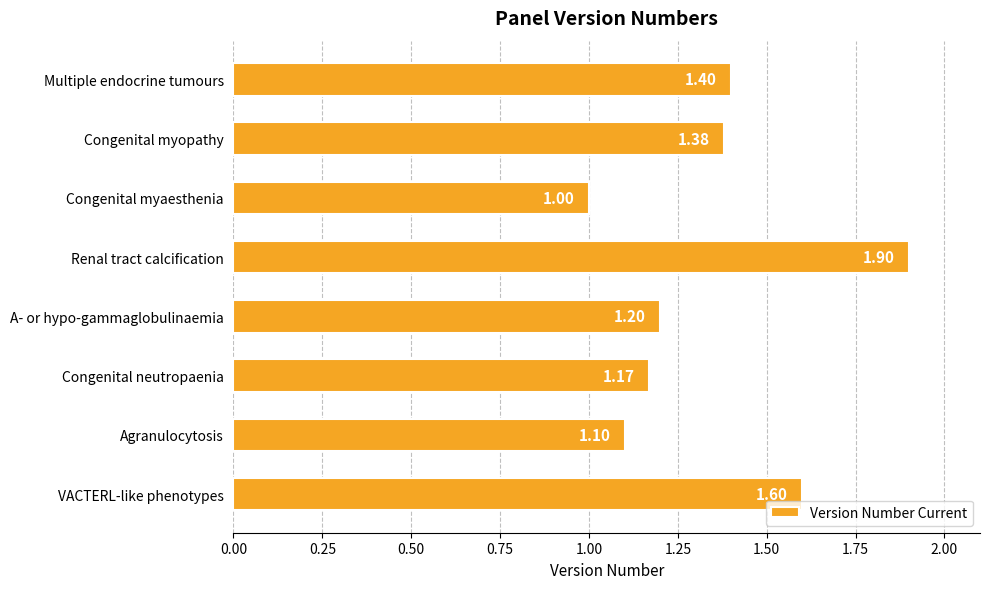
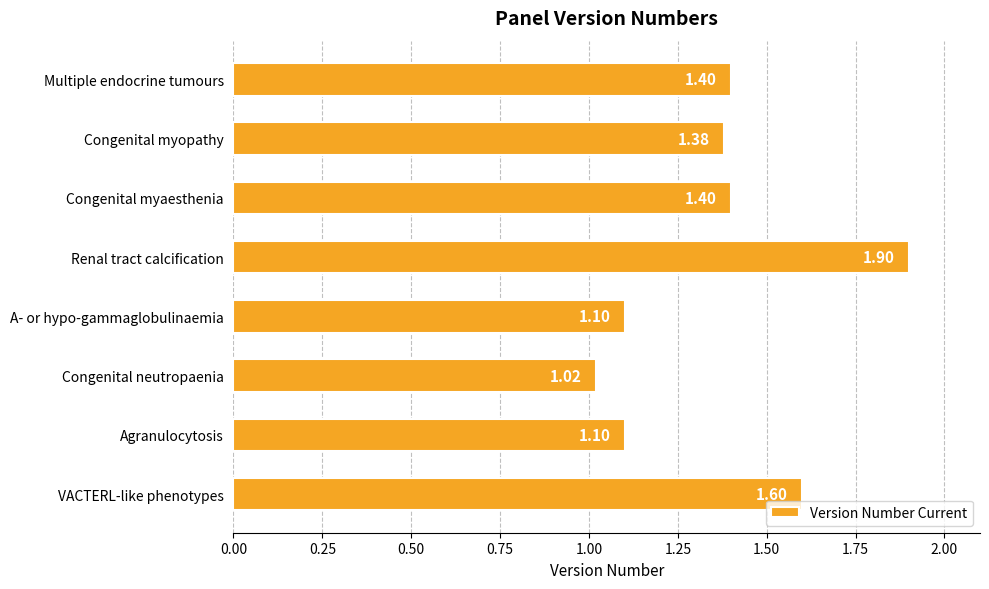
Congenital myaesthenia: 1.00 -> 1.40
A- or hypo-gammaglobulinaemia: 1.20 -> 1.10
Congenital neutropaenia: 1.17 -> 1.02
